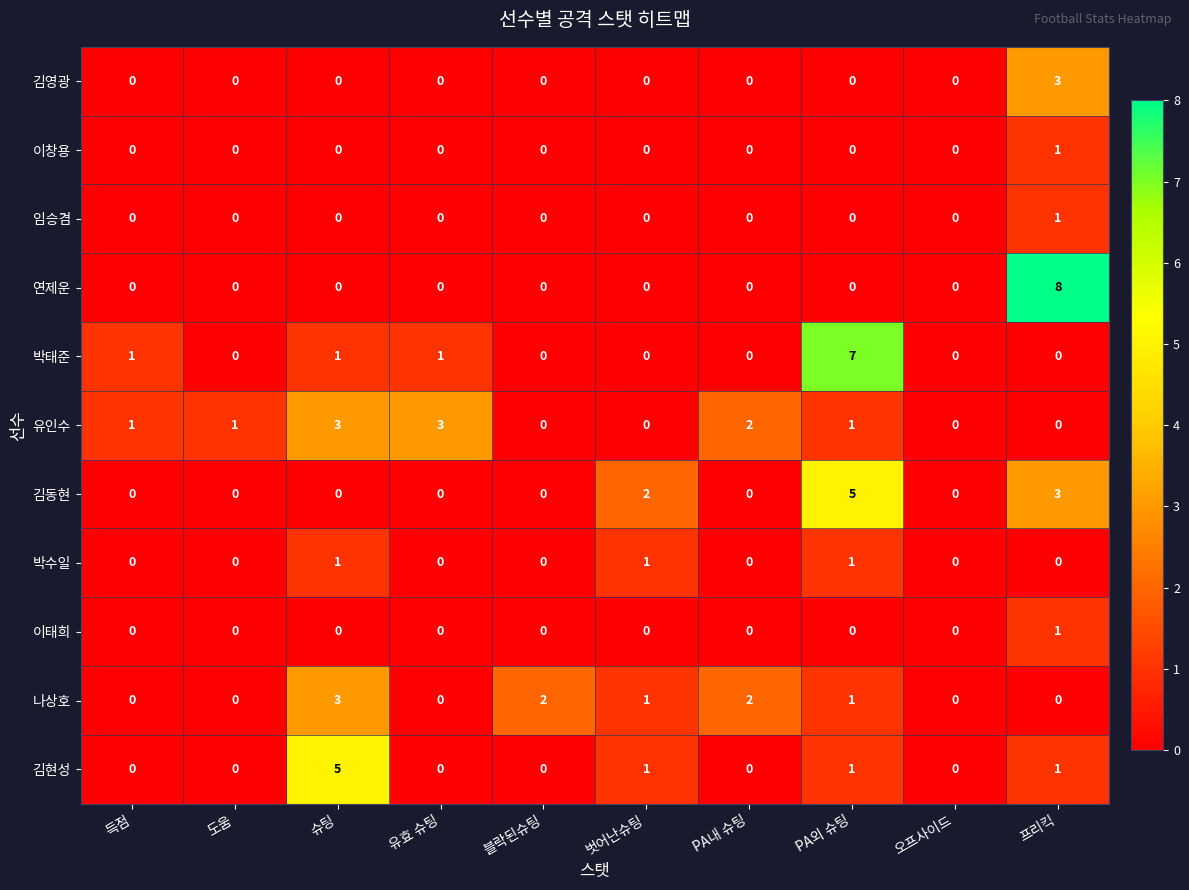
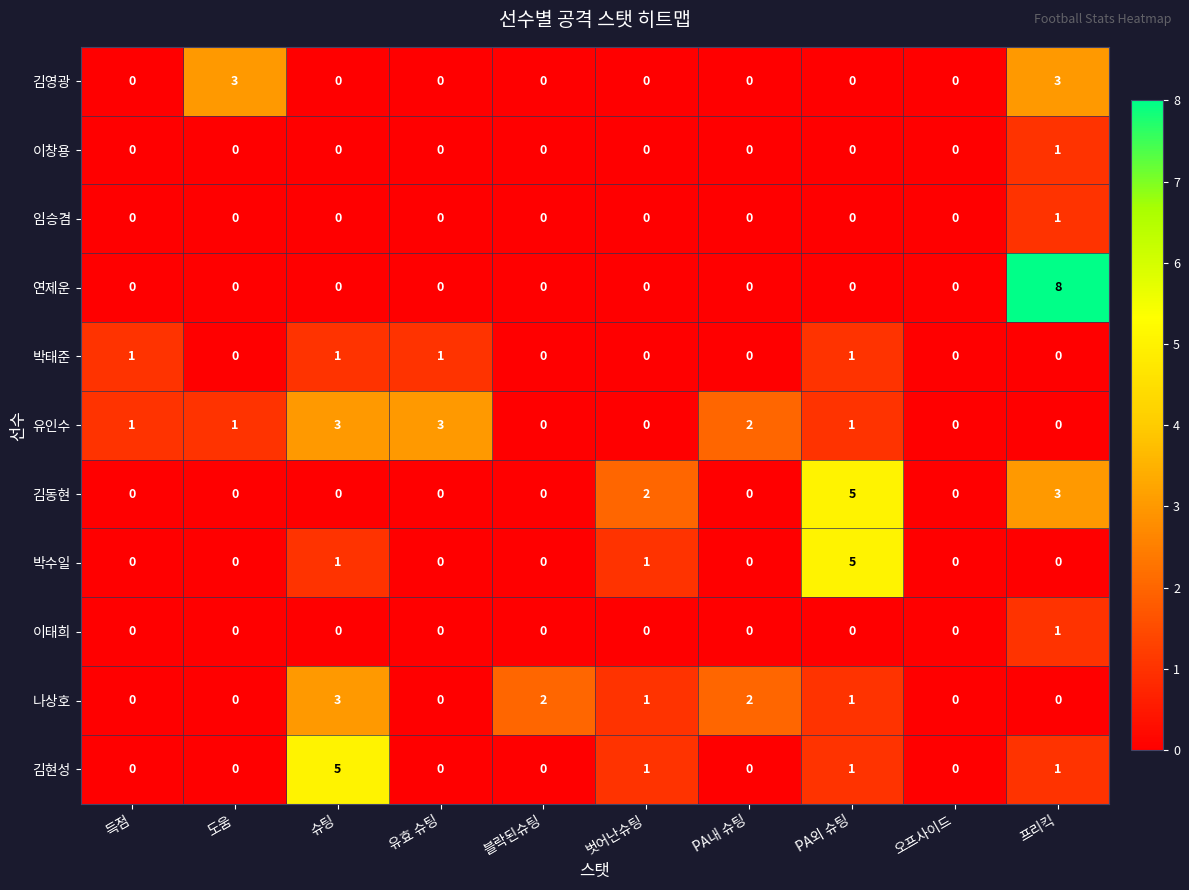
김영광, 도움: 0 -> 3
박태준, PA외 슈팅: 7 -> 1
박수일, PA외 슈팅: 1 -> 5
